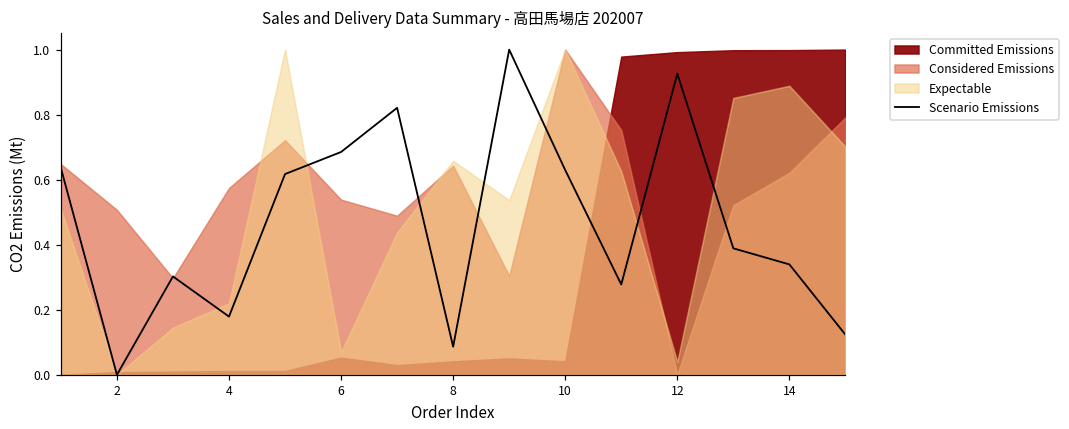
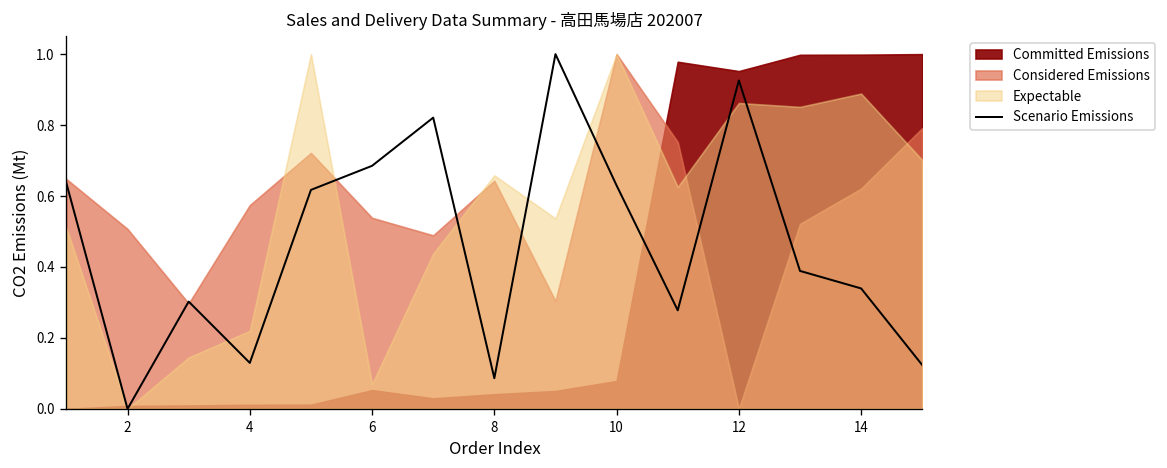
Scenario Emissions, 4: 0.18 -> 0.13
Committed Emissions, 10: 0.04 -> 0.08
Committed Emissions, 12: 0.99 -> 0.95
Expectable, 12: 0.04 -> 0.86
